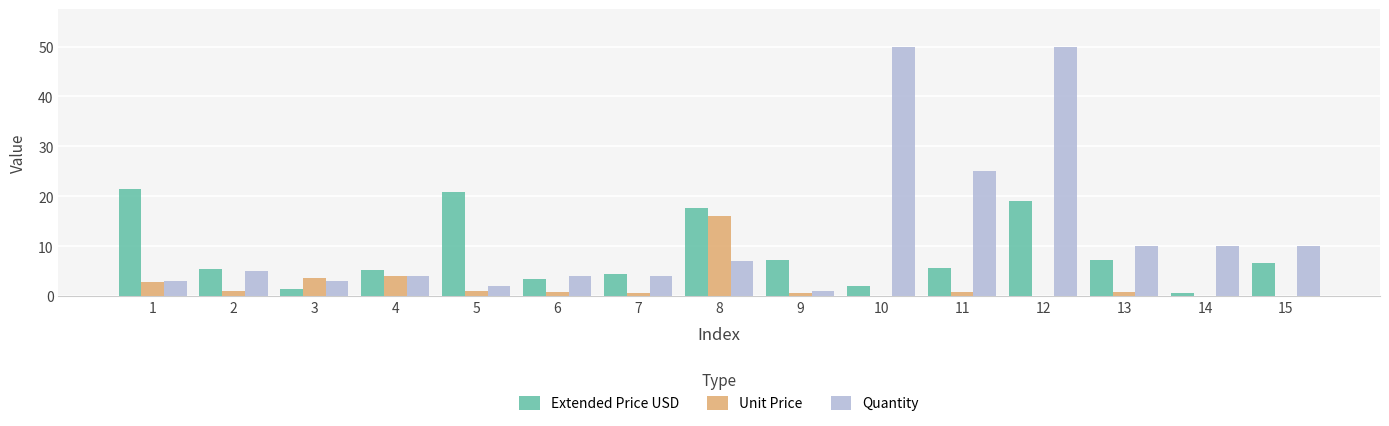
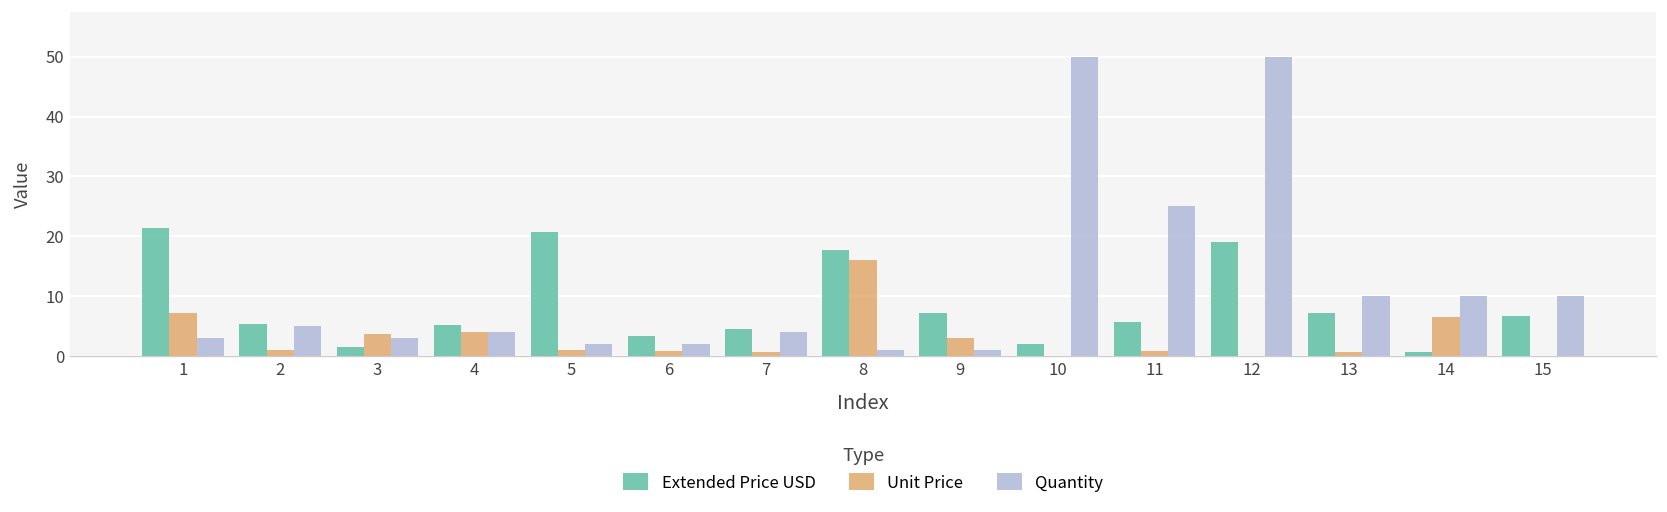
Unit Price, 1: 3 -> 7
Quantity, 6: 4 -> 2
Quantity, 8: 7 -> 1
Unit Price, 9: 1 -> 3
Unit Price, 14: 0 -> 6
